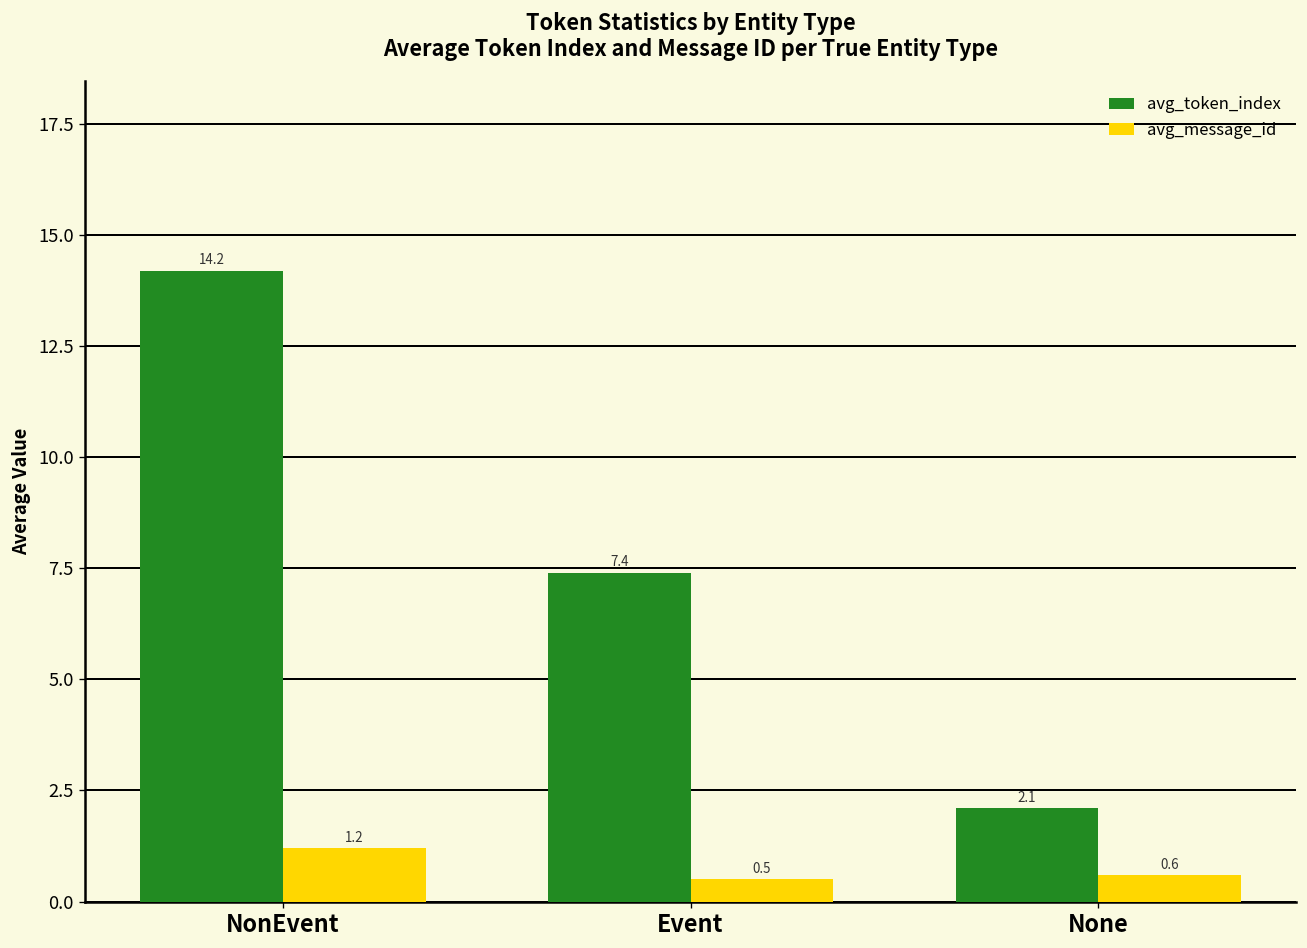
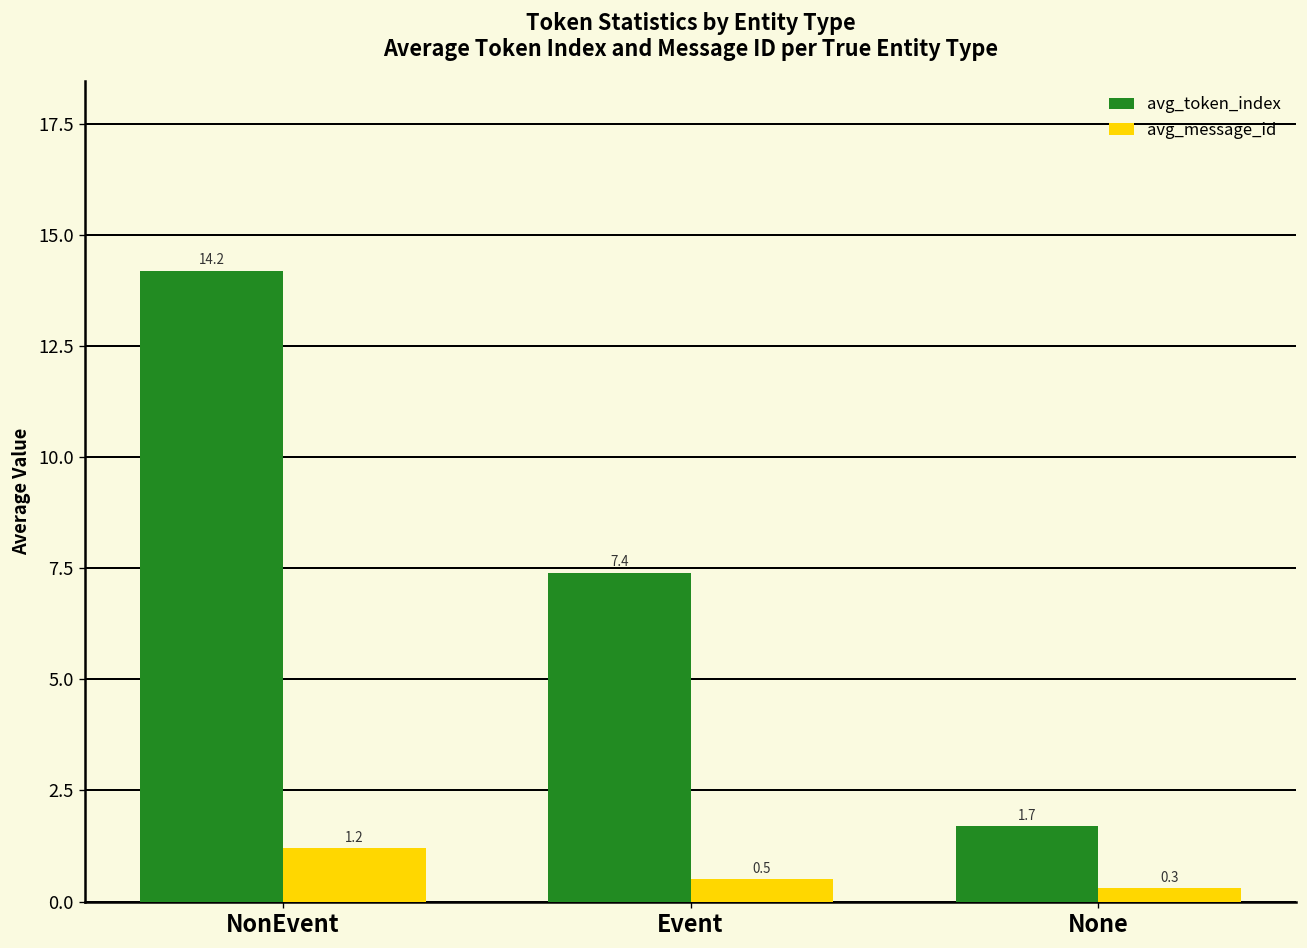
avg_token_index, None: 2.1 -> 1.7
avg_message_id, None: 0.6 -> 0.3
